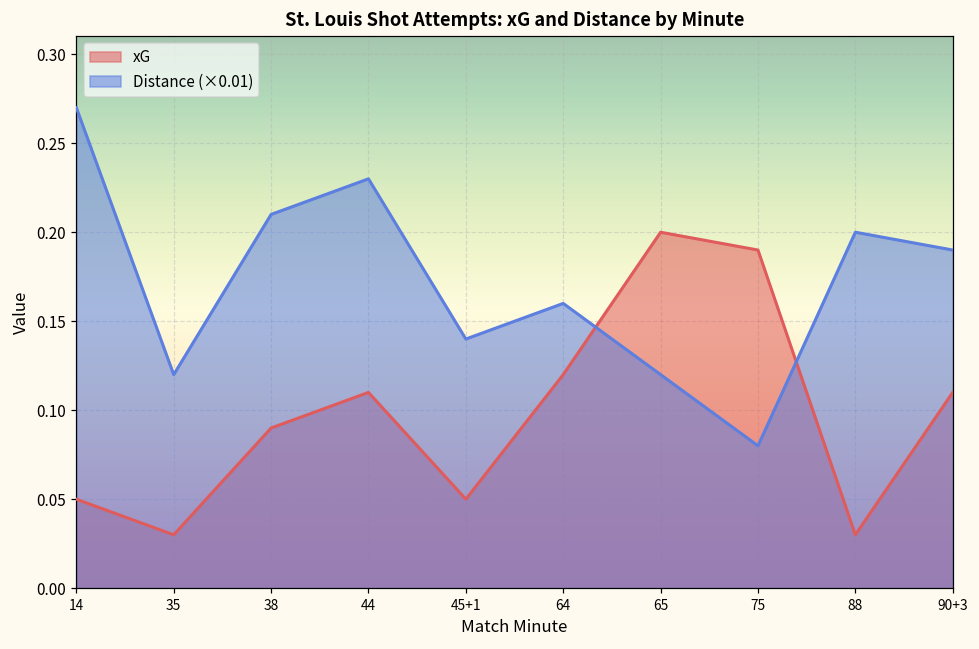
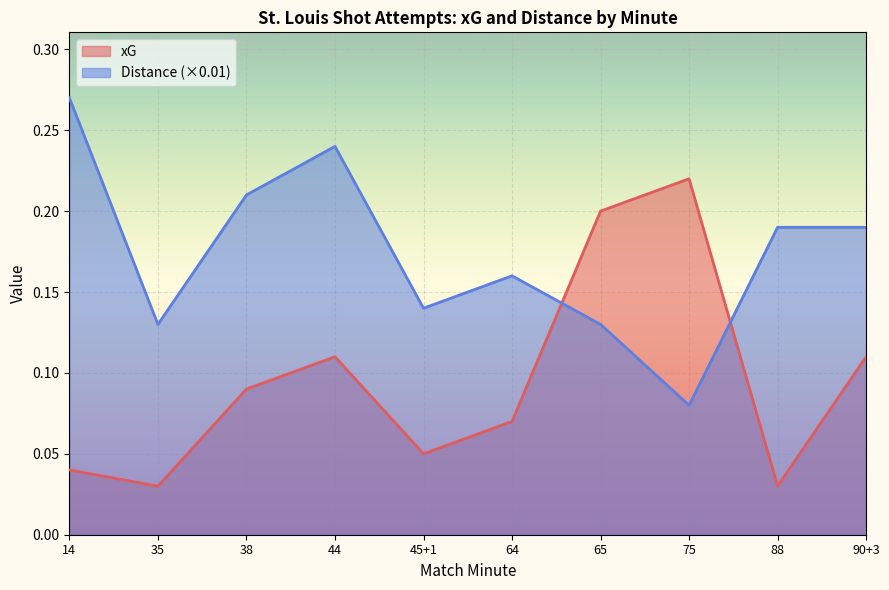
xG, 14: 0.05 -> 0.04
Distance (×0.01), 35: 0.120 -> 0.130
Distance (×0.01), 44: 0.230 -> 0.240
xG, 64: 0.12 -> 0.07
Distance (×0.01), 65: 0.120 -> 0.130
xG, 75: 0.19 -> 0.22
Distance (×0.01), 88: 0.200 -> 0.190
